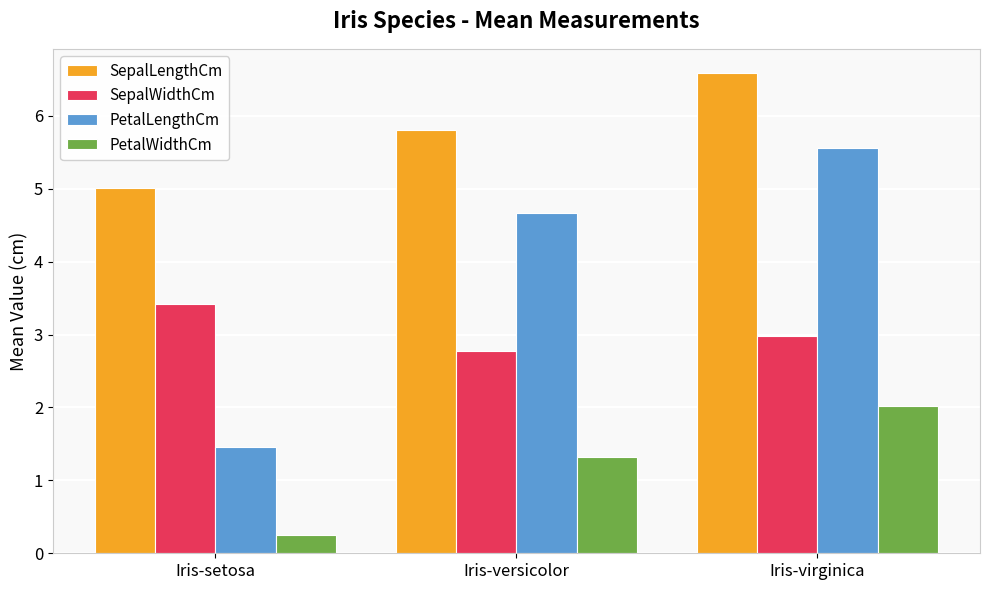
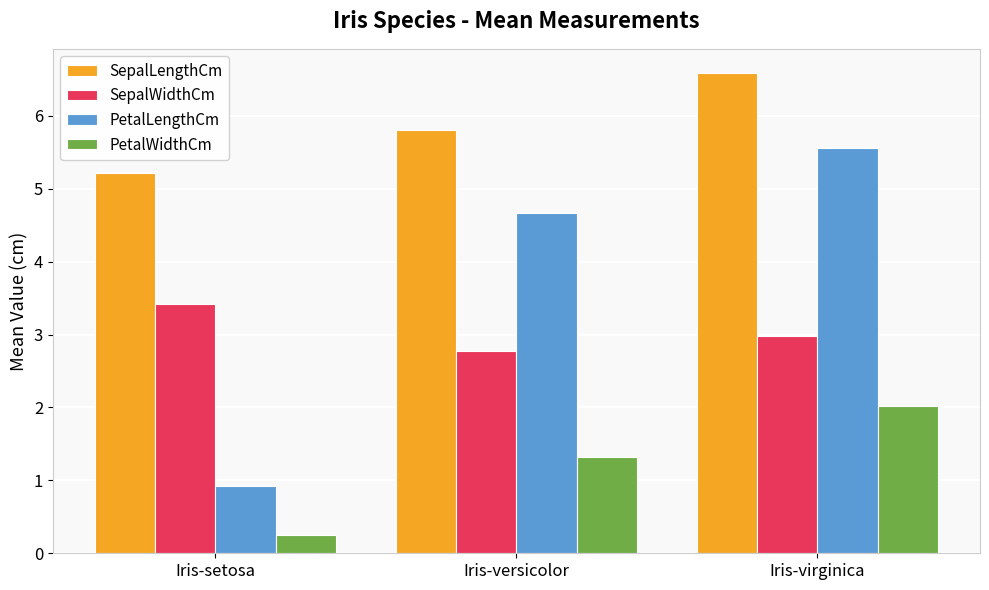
SepalLengthCm, Iris-setosa: 5.0 -> 5.2
PetalLengthCm, Iris-setosa: 1.5 -> 0.9
